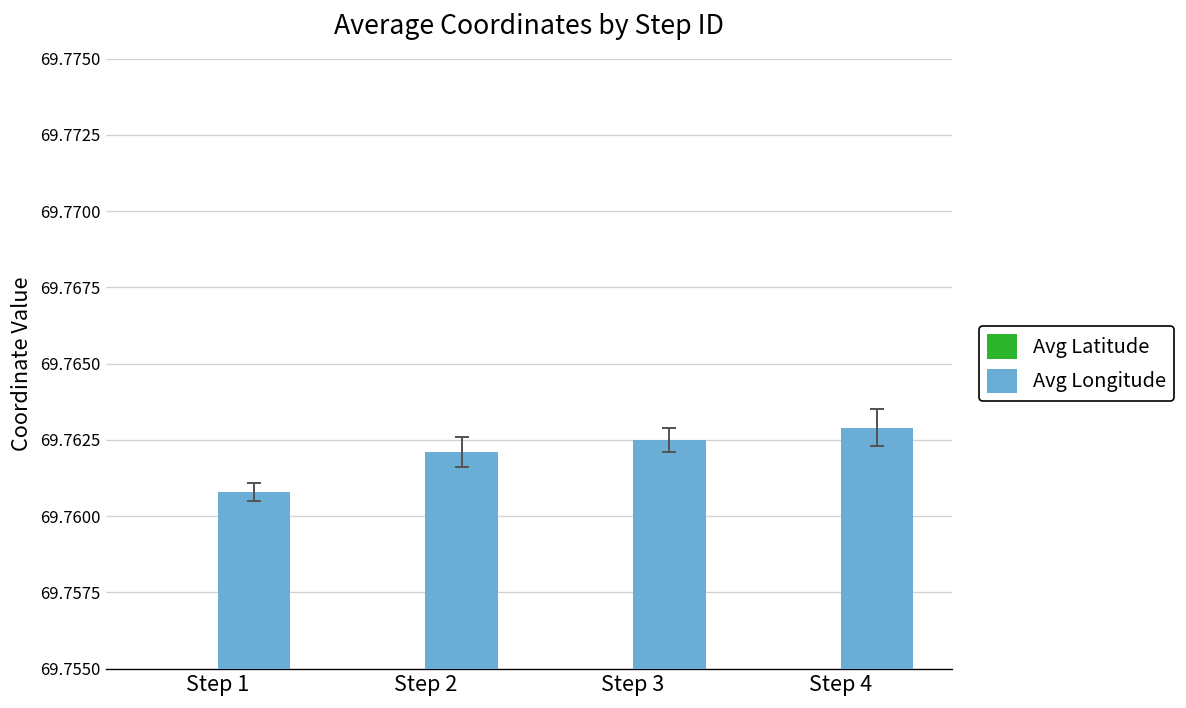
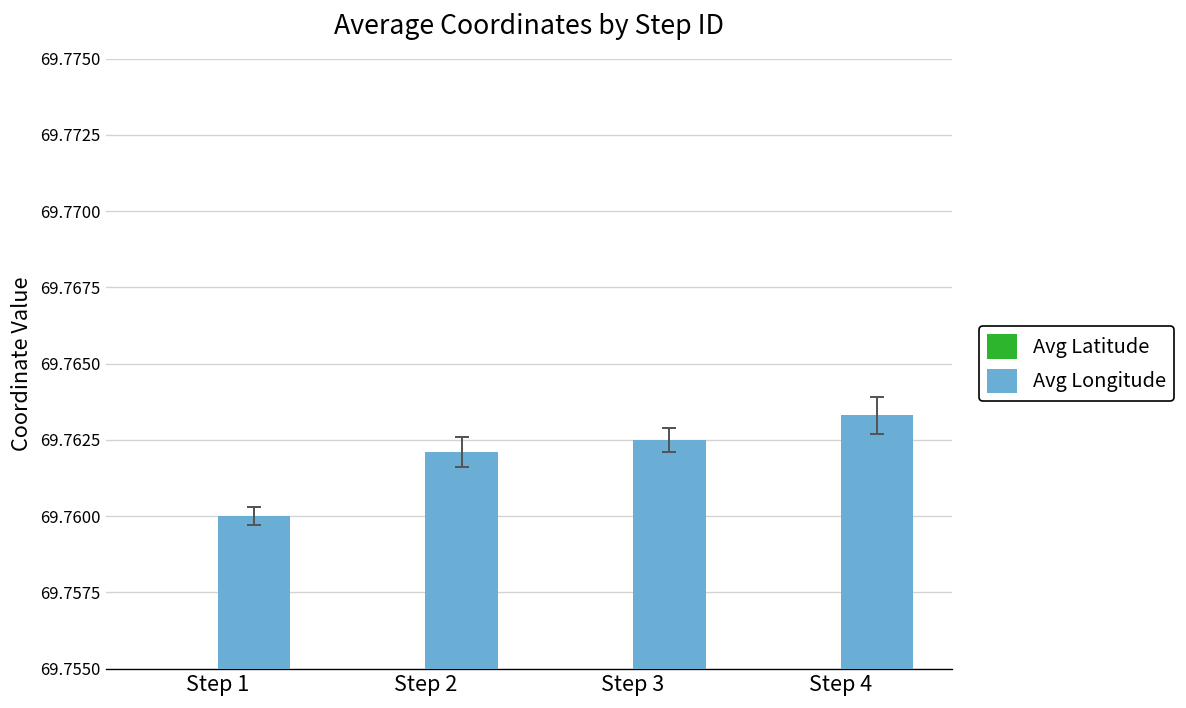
Avg Longitude, Step 1: 69.7608 -> 69.7600
Avg Longitude, Step 4: 69.7629 -> 69.7633
